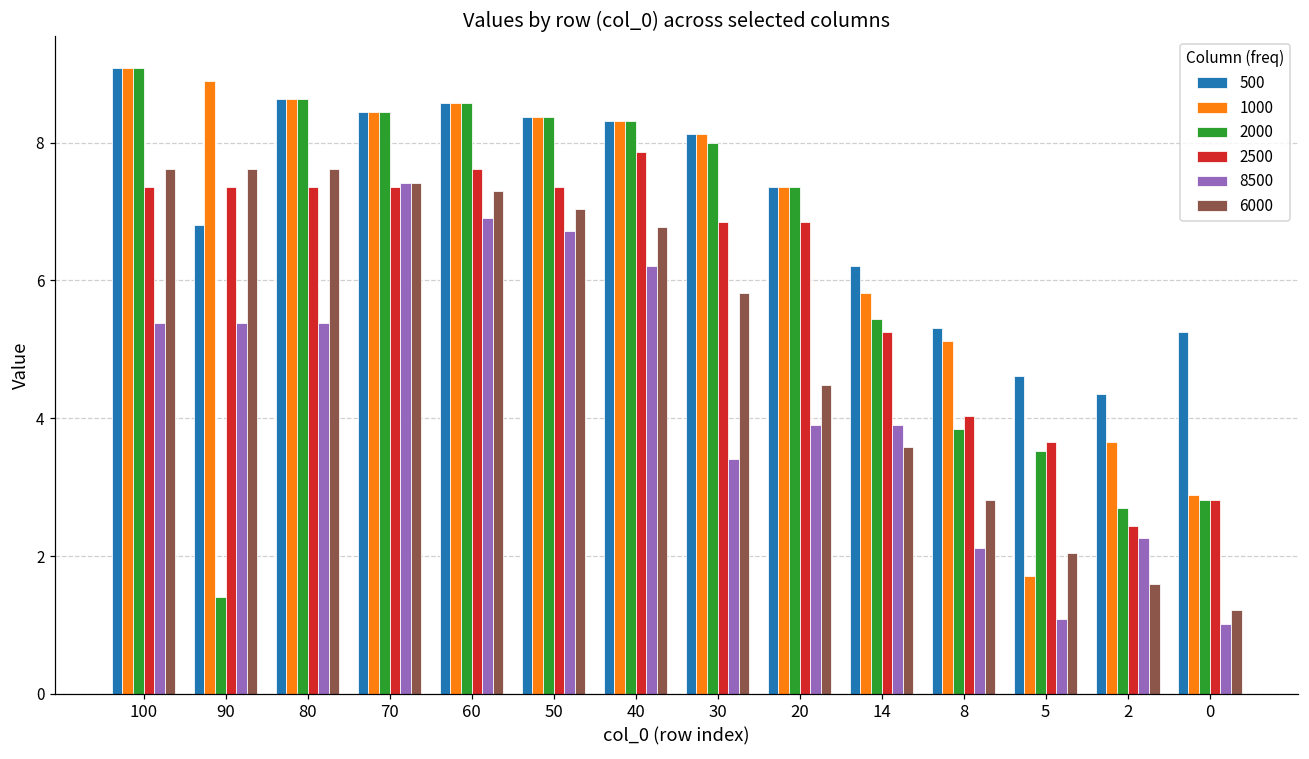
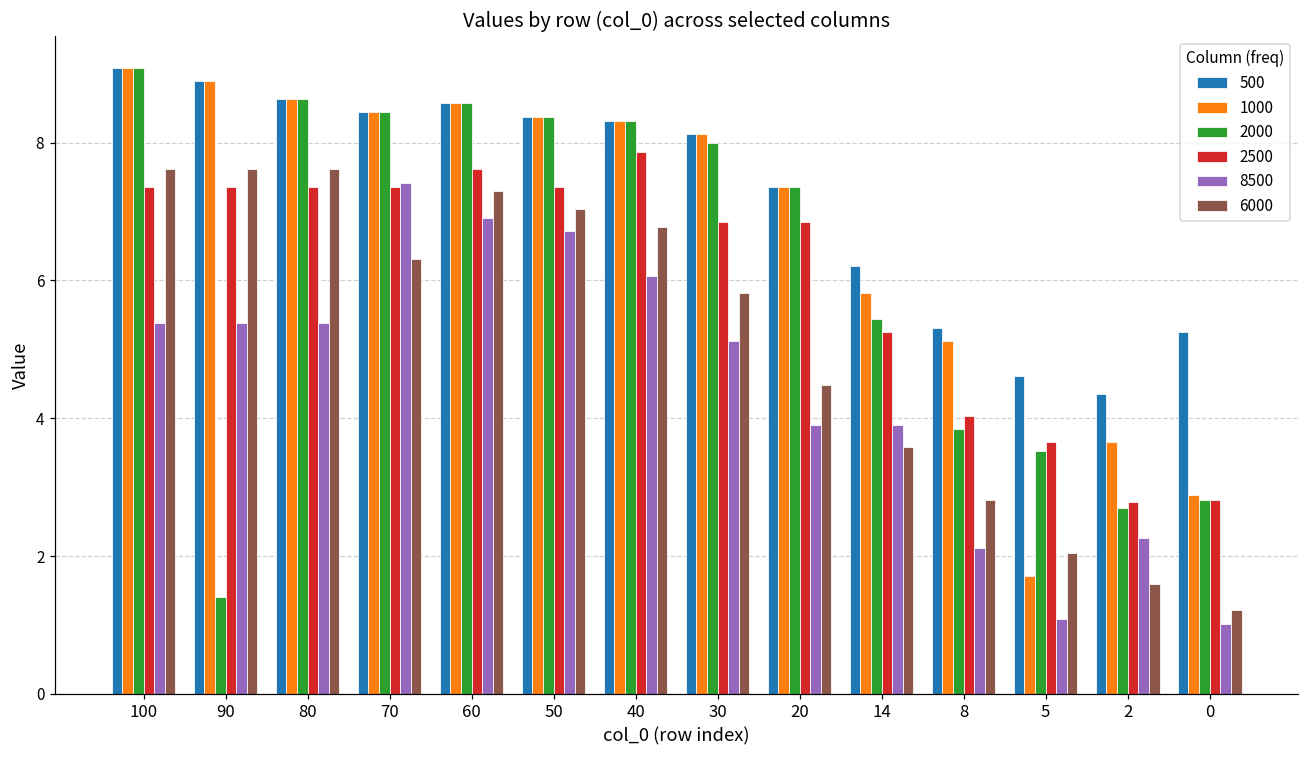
500, 90: 6.8 -> 8.9
6000, 70: 7.4 -> 6.3
8500, 40: 6.2 -> 6.1
8500, 30: 3.4 -> 5.1
2500, 2: 2.4 -> 2.8
